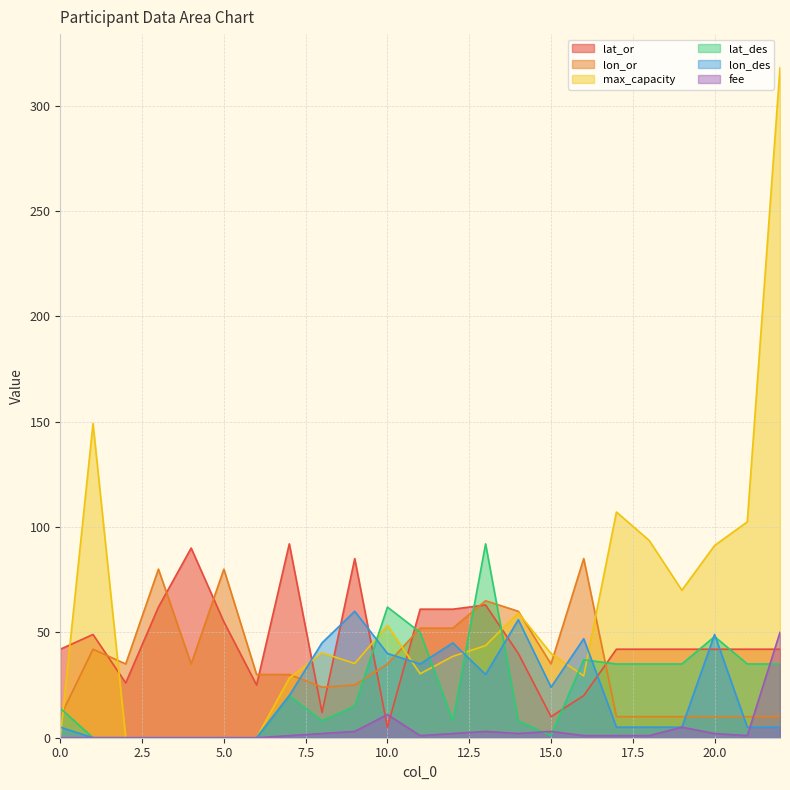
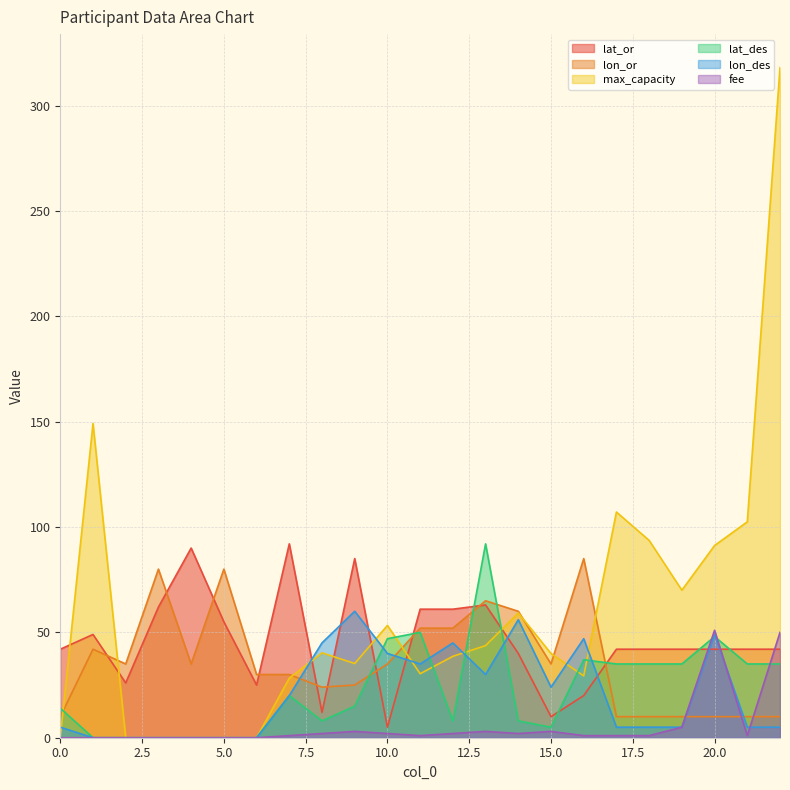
lat_des, 10.0: 62 -> 47
fee, 10.0: 11 -> 2
lat_des, 15.0: 1 -> 5
fee, 20.0: 2 -> 51
